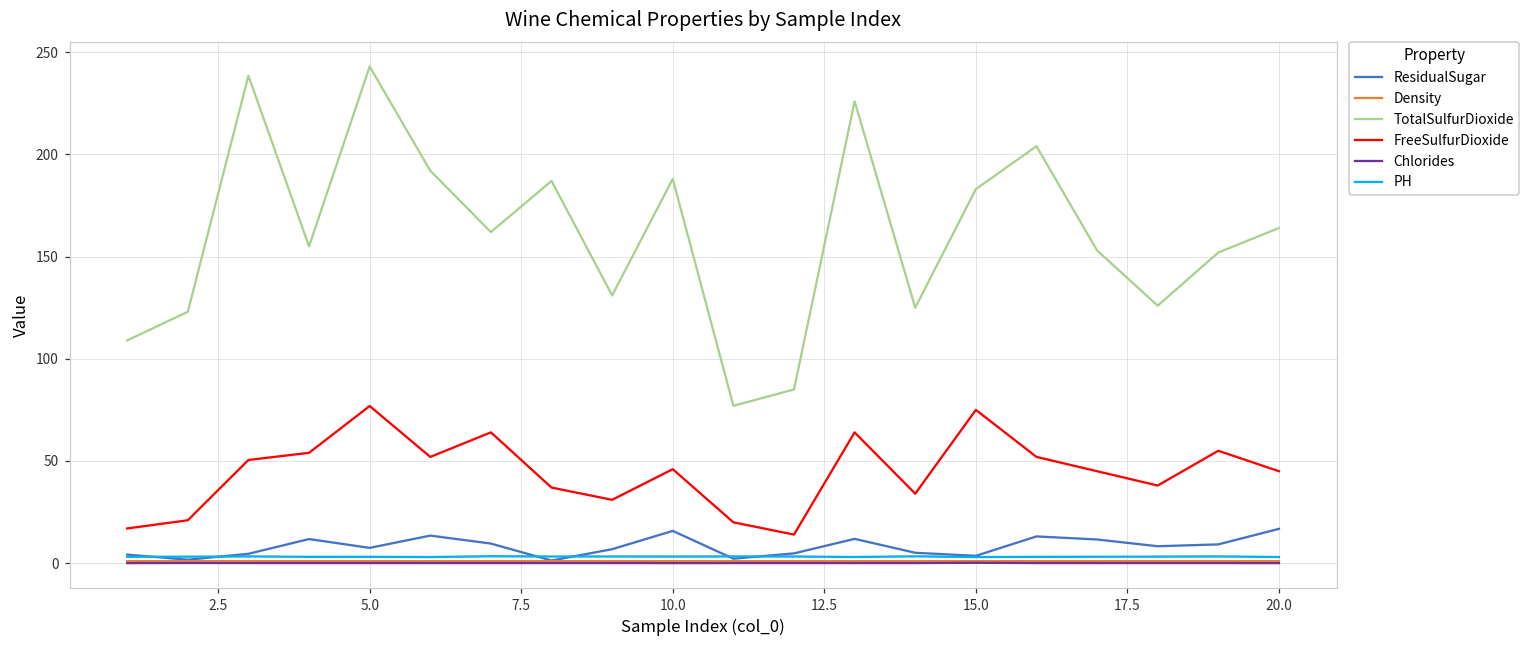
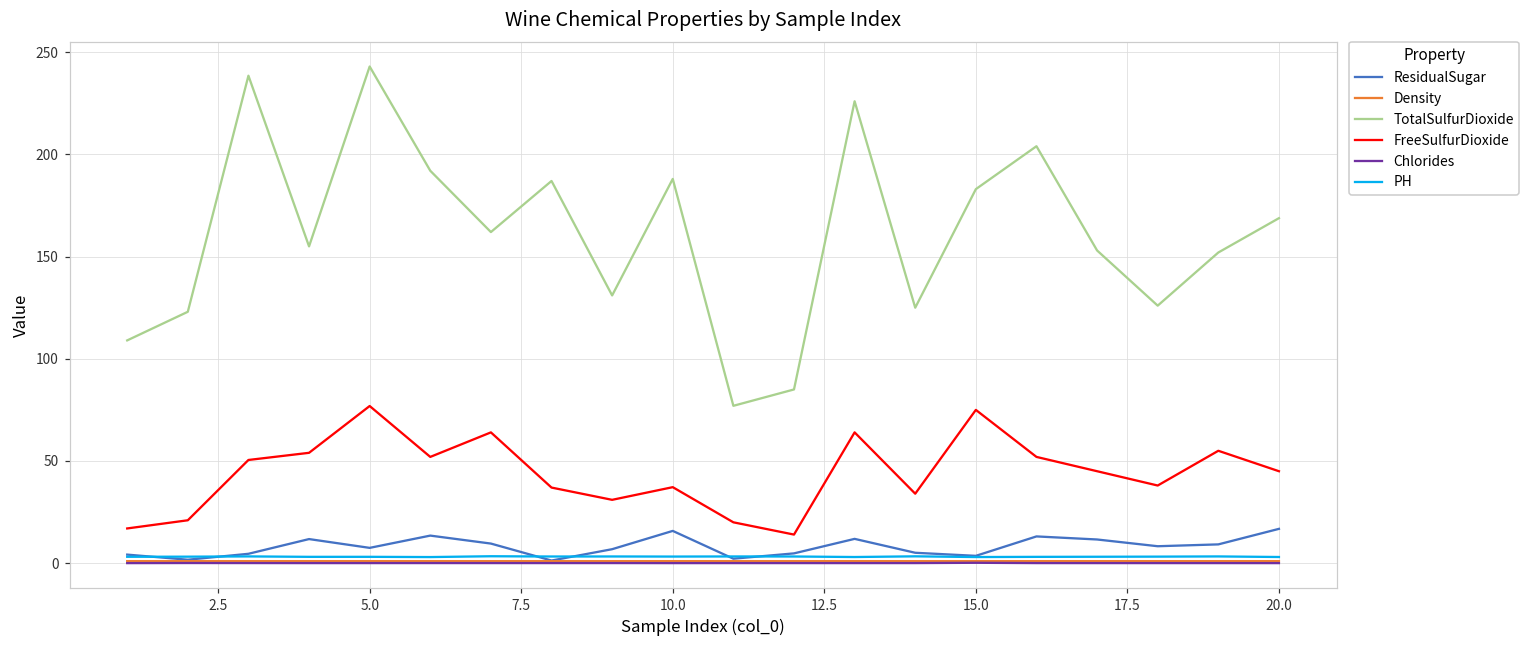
FreeSulfurDioxide, 10.0: 46 -> 37
TotalSulfurDioxide, 20.0: 164 -> 169
